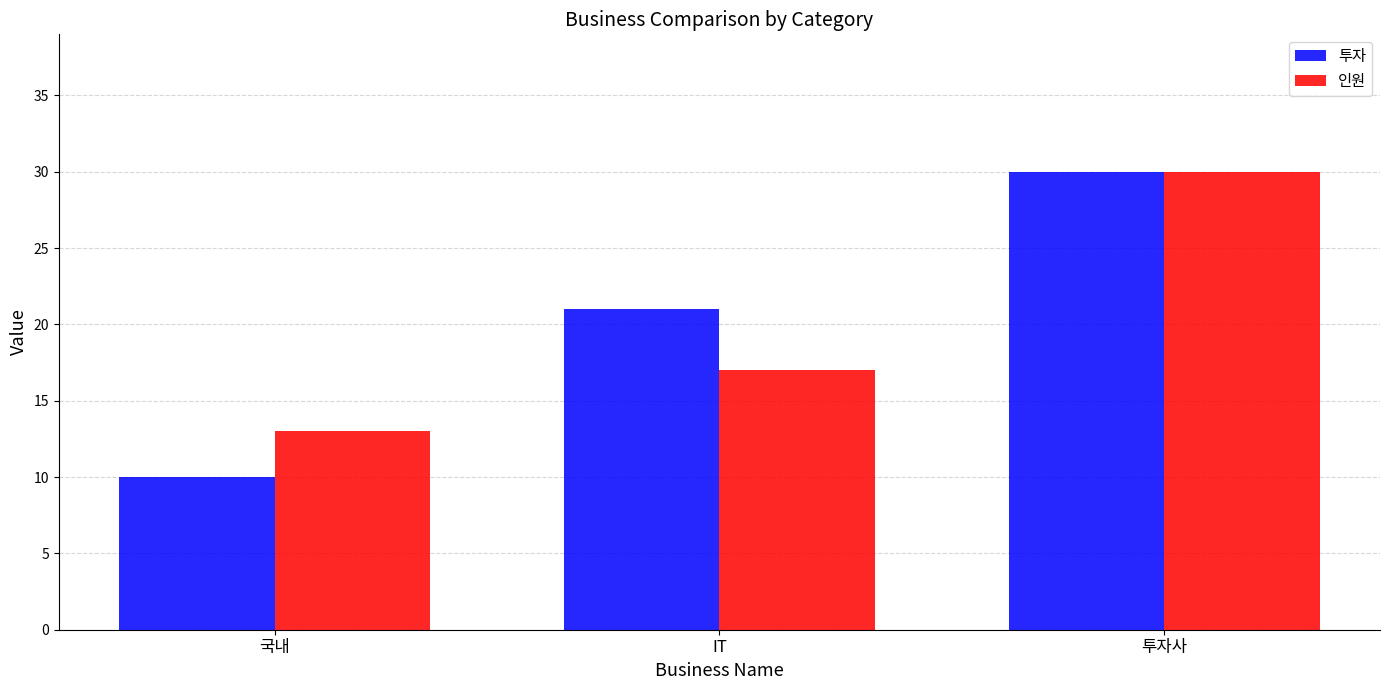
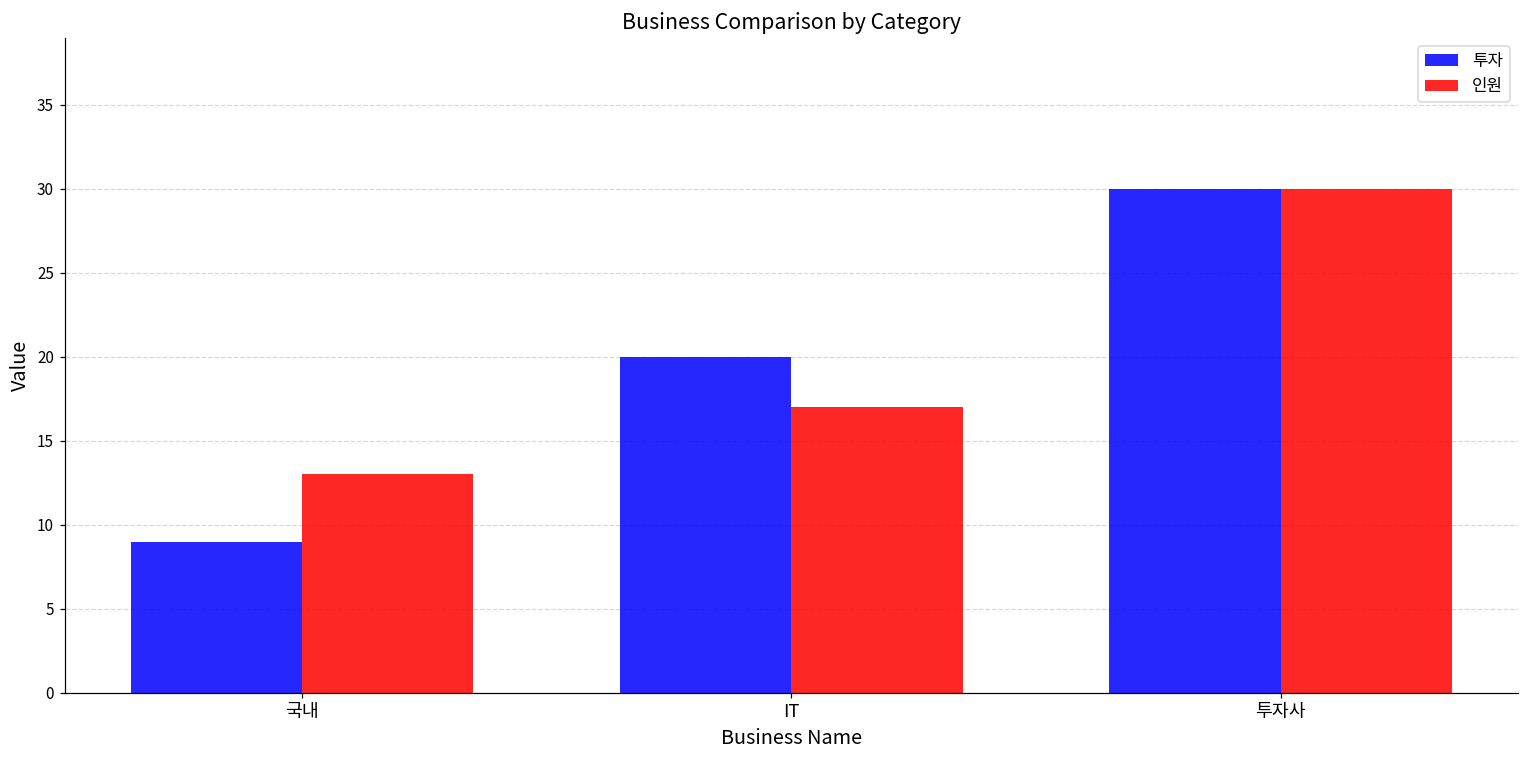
투자, 국내: 10 -> 9
투자, IT: 21 -> 20
